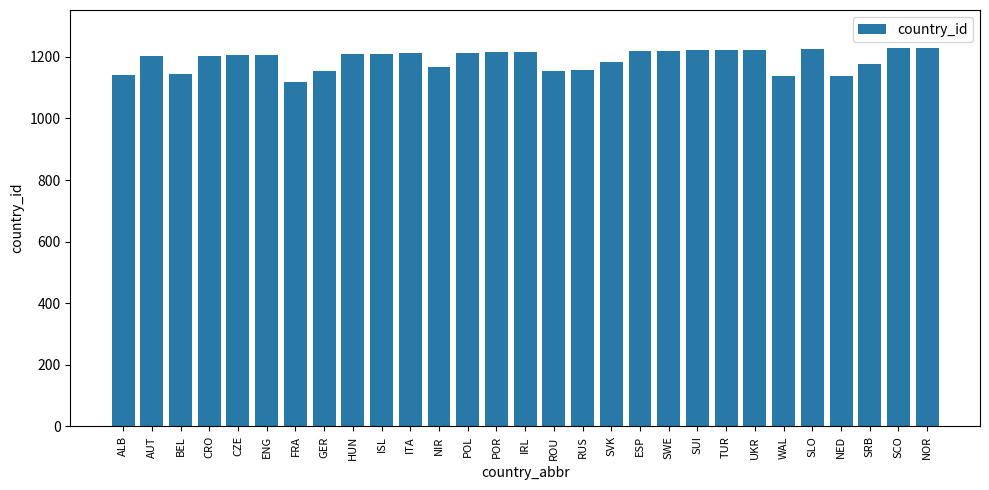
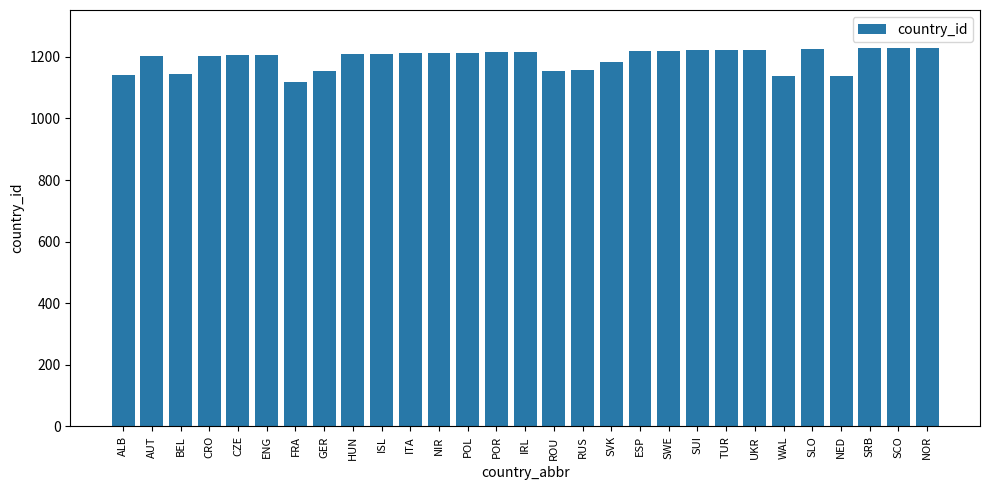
NIR: 1170 -> 1210
SRB: 1180 -> 1230
